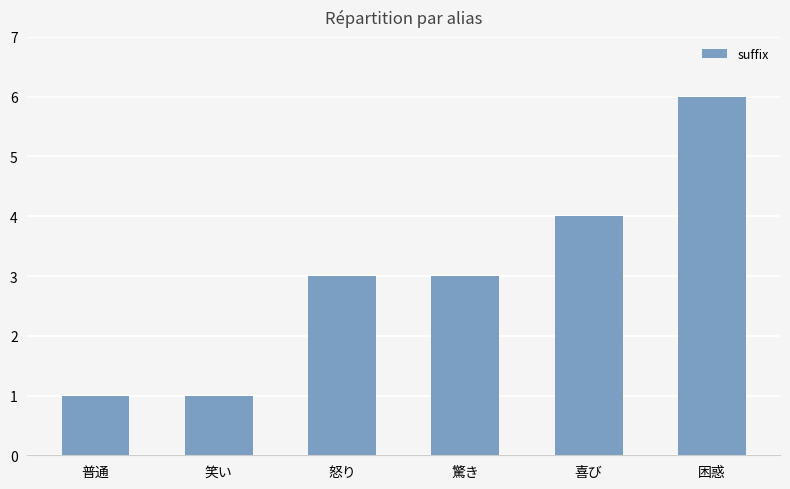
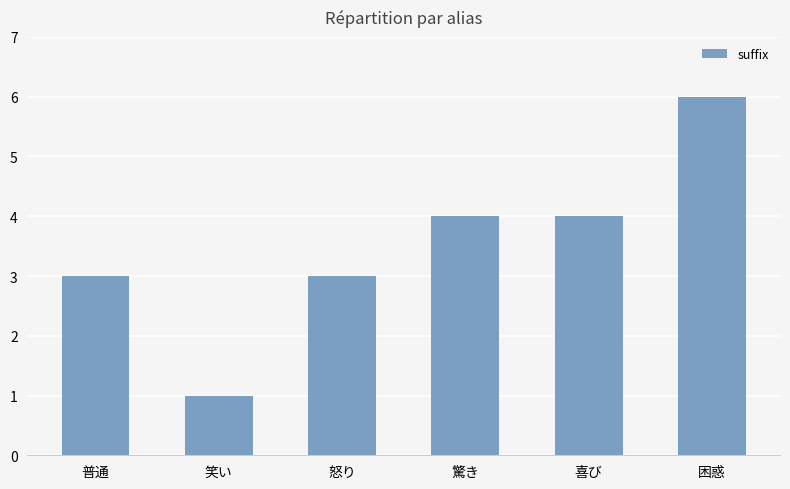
普通: 1 -> 3
驚き: 3 -> 4
